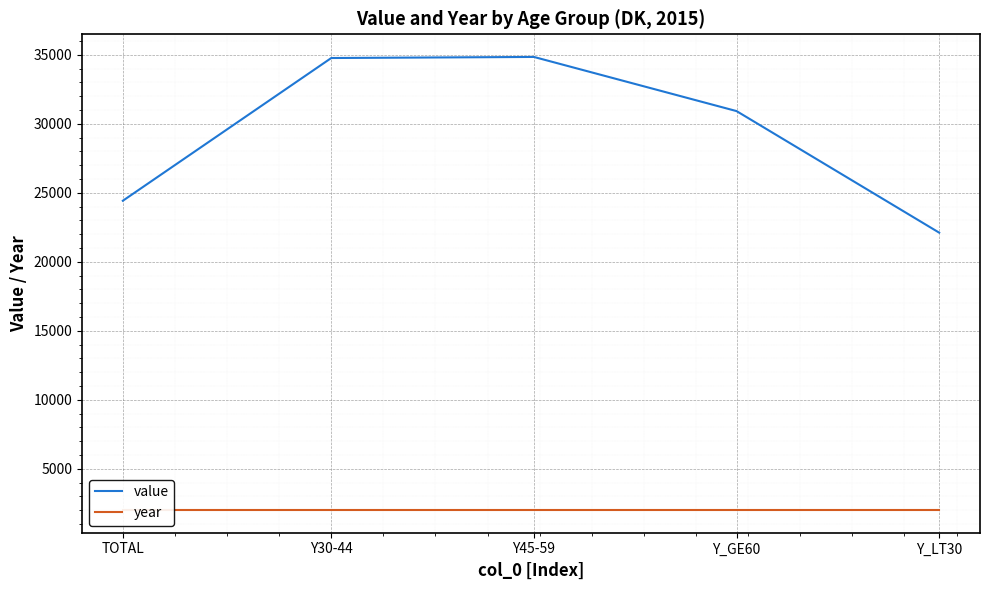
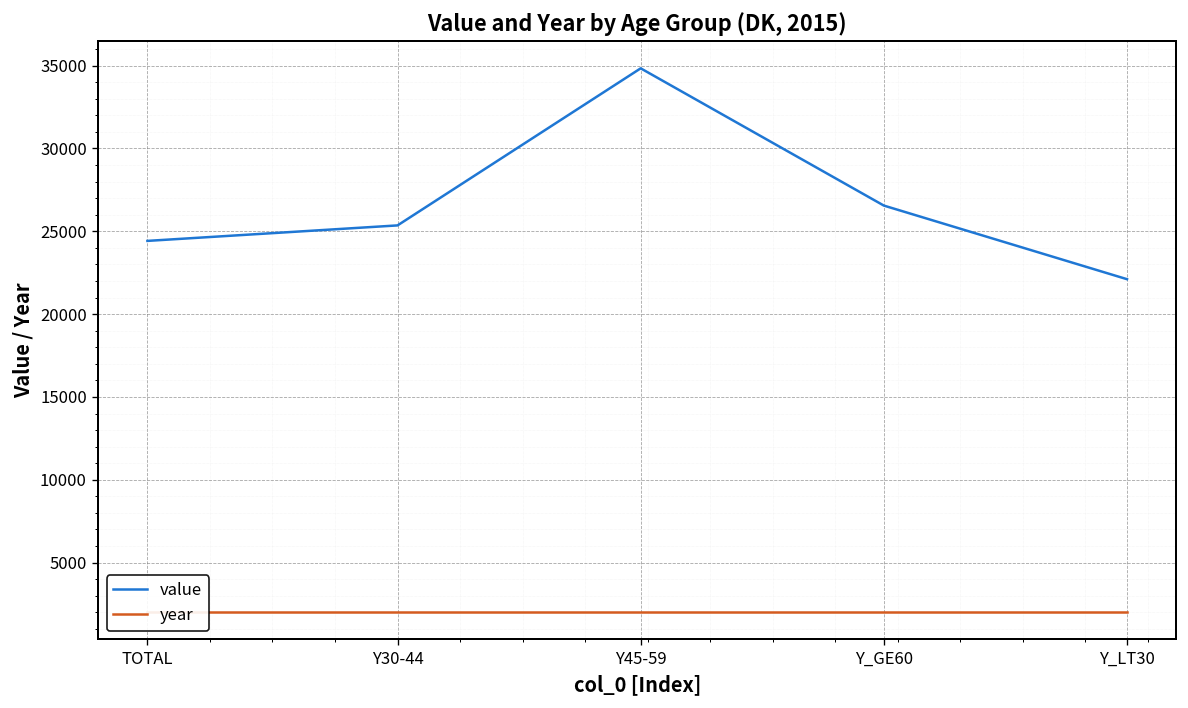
value, Y30-44: 34800 -> 25400
value, Y_GE60: 30900 -> 26600
